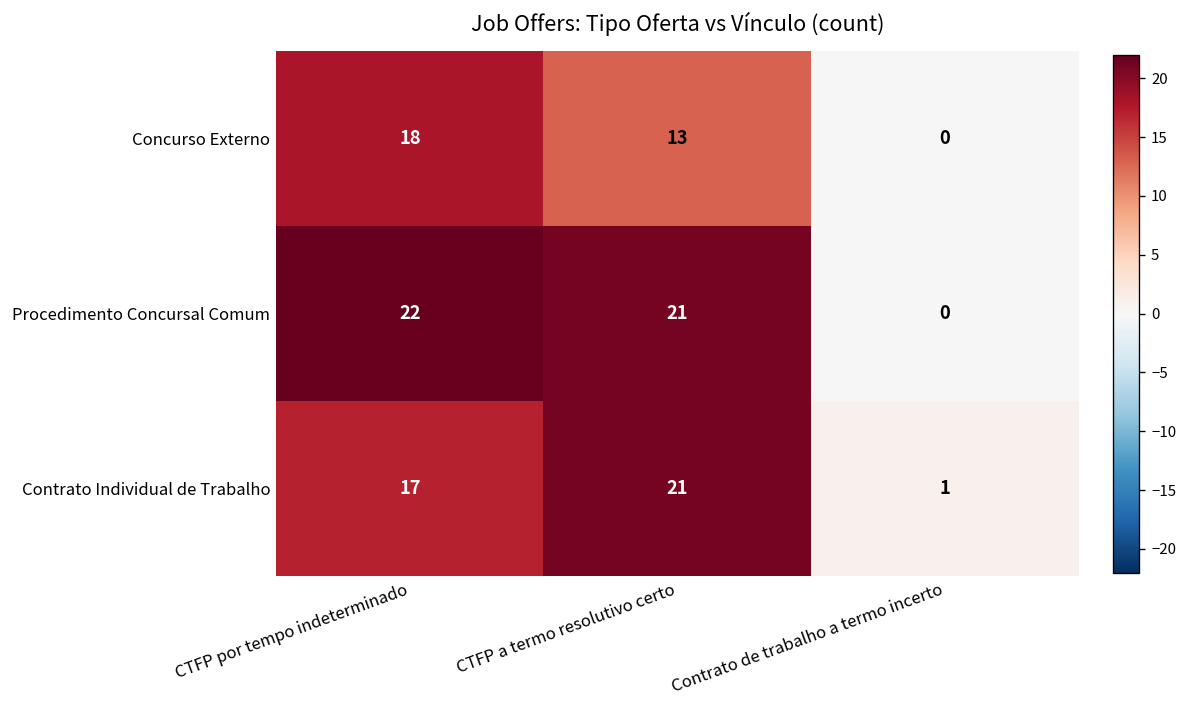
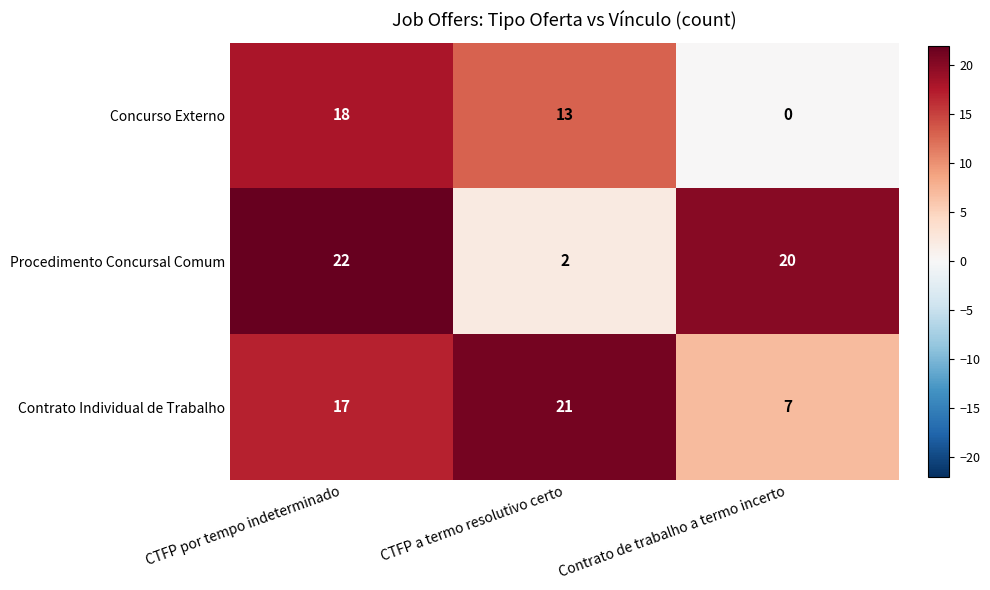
Procedimento Concursal Comum, CTFP a termo resolutivo certo: 21 -> 2
Procedimento Concursal Comum, Contrato de trabalho a termo incerto: 0 -> 20
Contrato Individual de Trabalho, Contrato de trabalho a termo incerto: 1 -> 7
